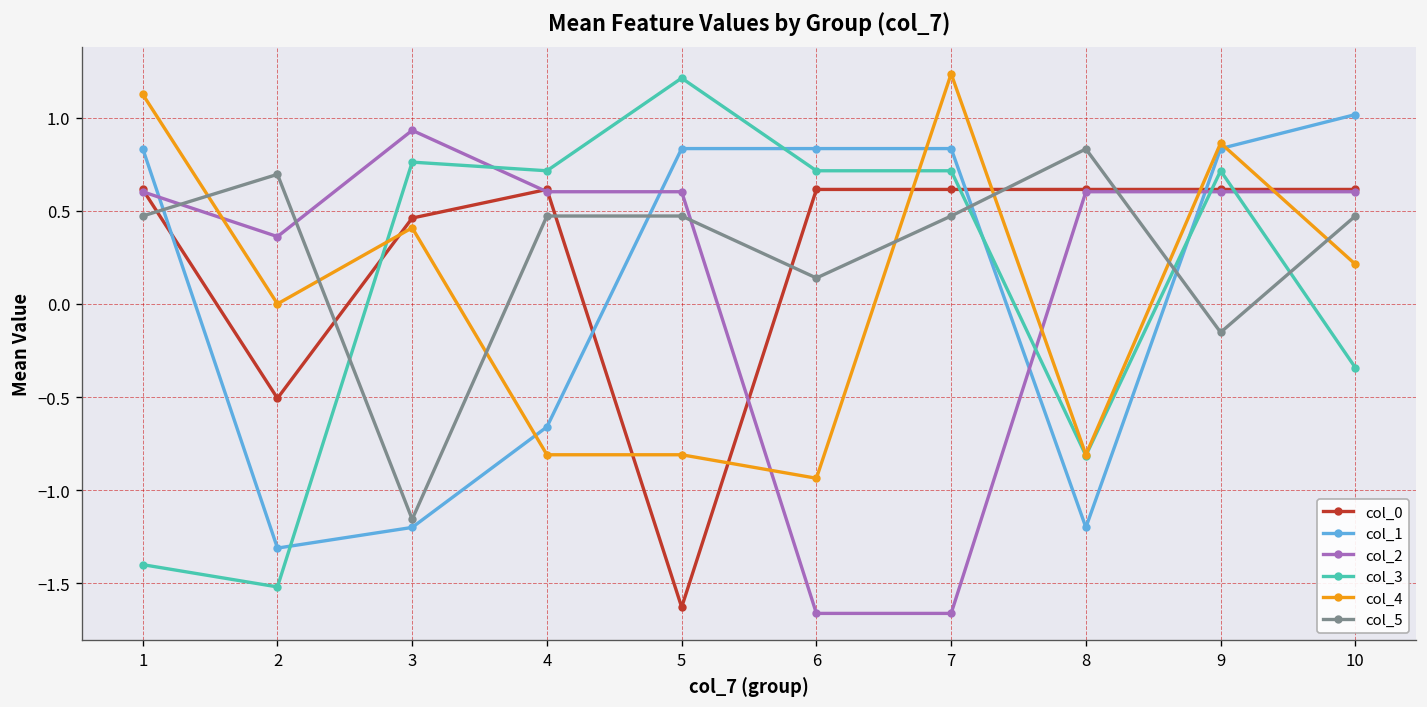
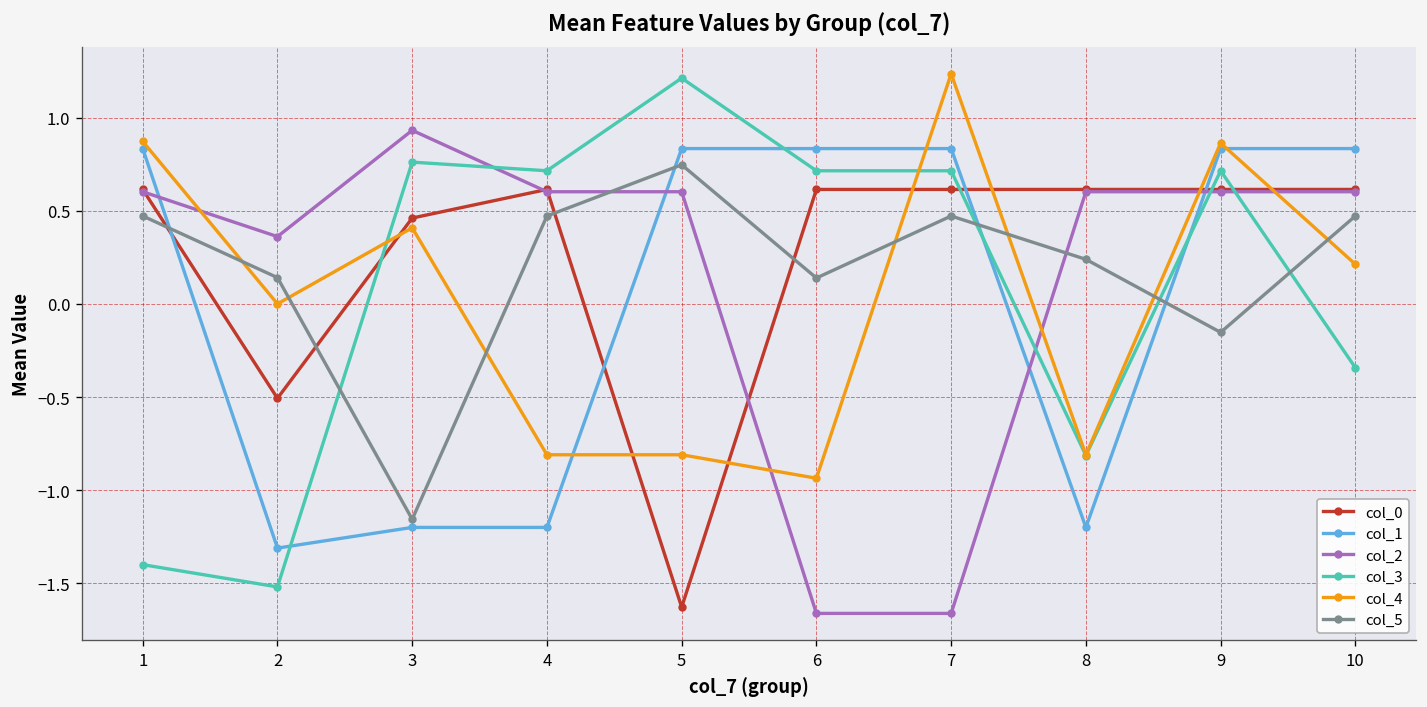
col_4, 1: 1.12 -> 0.87
col_5, 2: 0.70 -> 0.14
col_1, 4: -0.66 -> -1.20
col_5, 5: 0.47 -> 0.75
col_5, 8: 0.83 -> 0.24
col_1, 10: 1.02 -> 0.83
